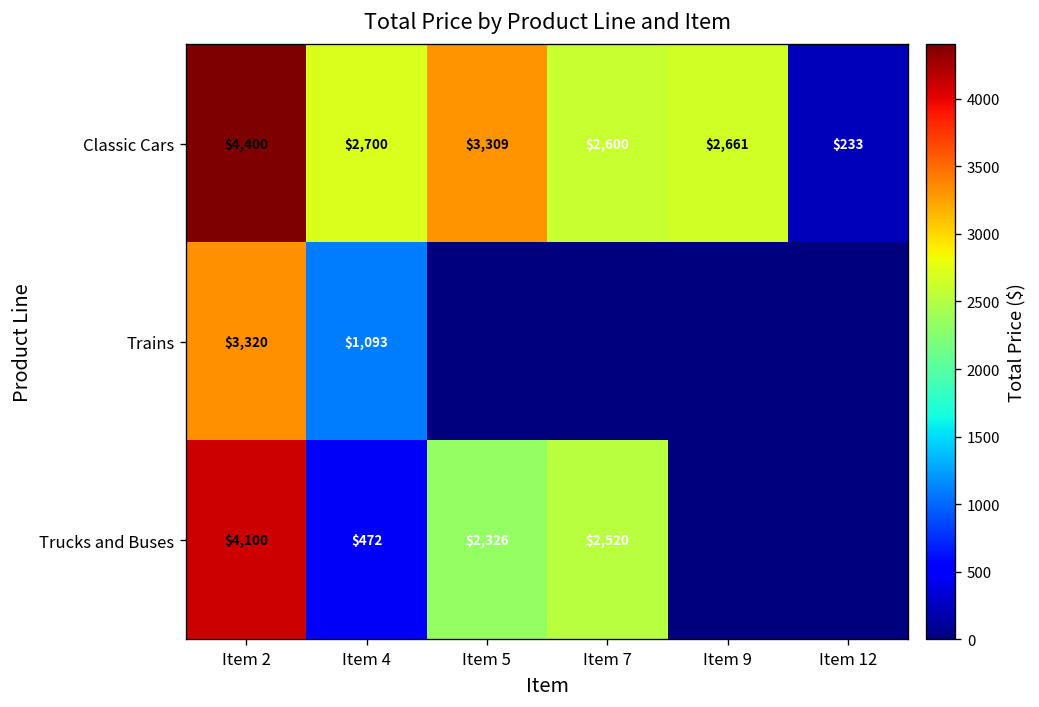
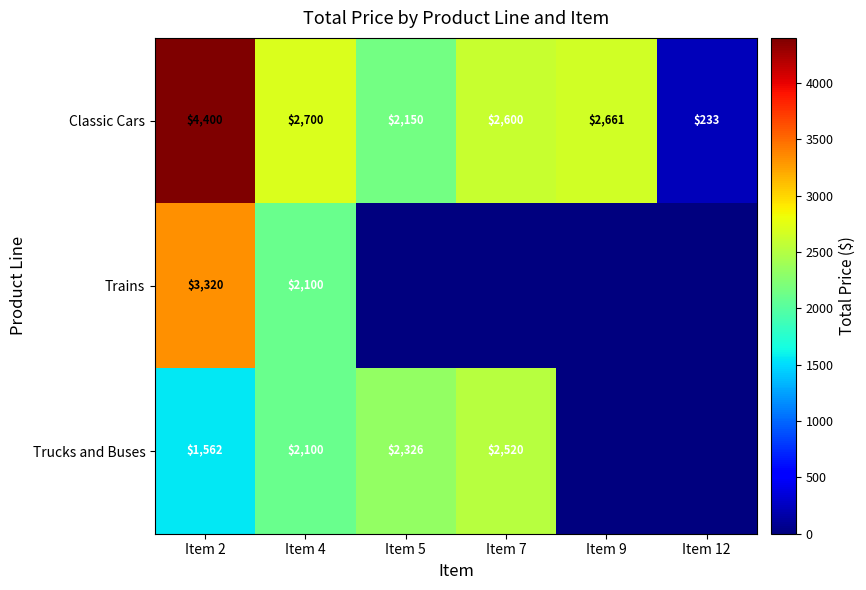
Classic Cars, Item 5: $3,309 -> $2,150
Trains, Item 4: $1,093 -> $2,100
Trucks and Buses, Item 2: $4,100 -> $1,562
Trucks and Buses, Item 4: $472 -> $2,100
